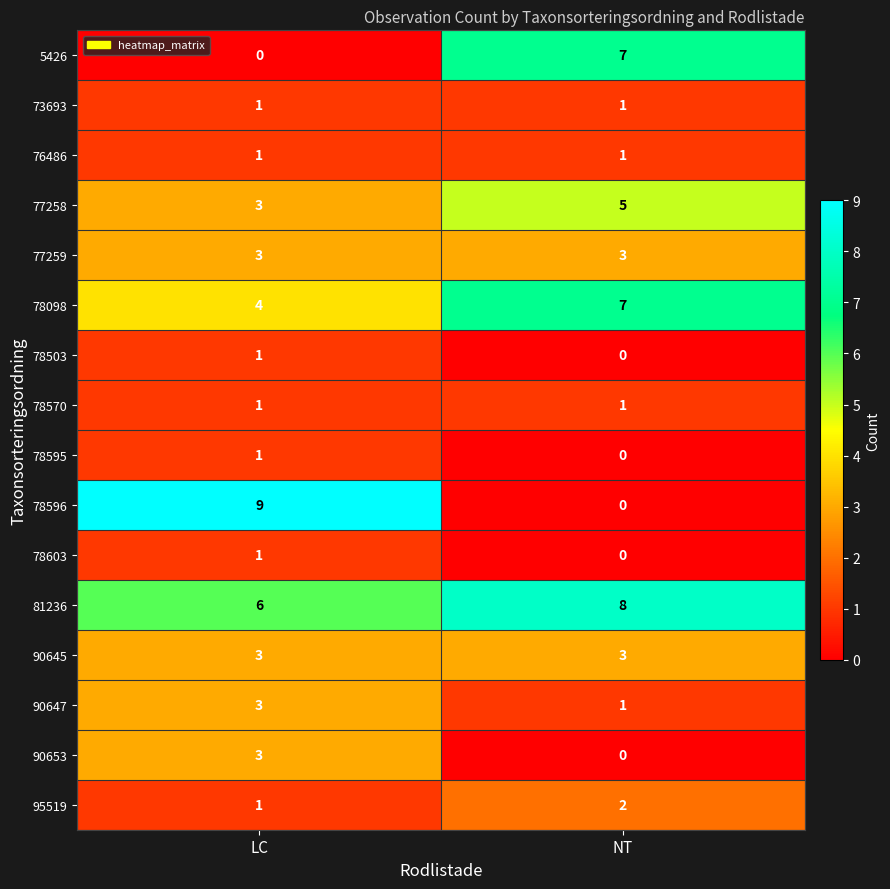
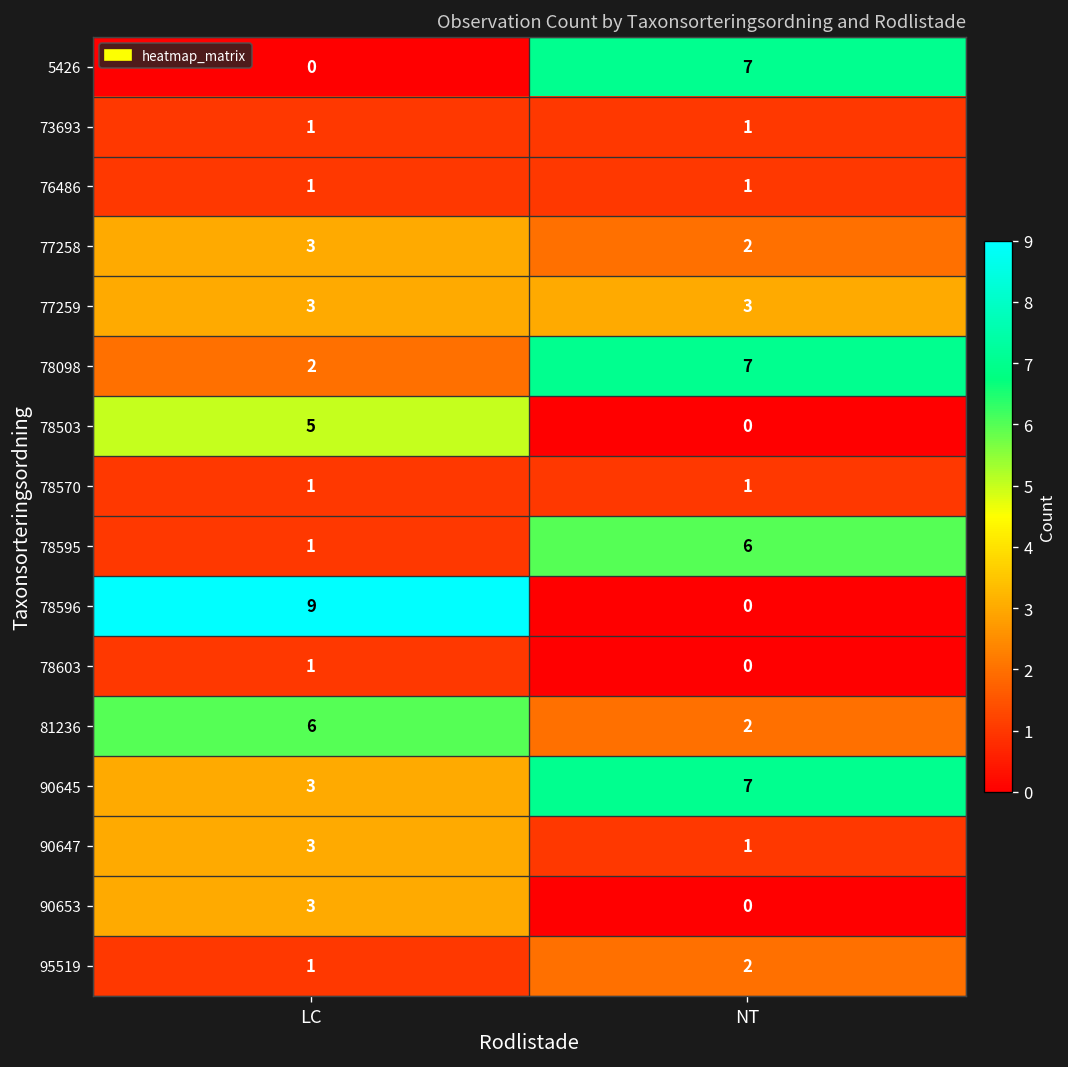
77258, NT: 5 -> 2
78098, LC: 4 -> 2
78503, LC: 1 -> 5
78595, NT: 0 -> 6
81236, NT: 8 -> 2
90645, NT: 3 -> 7
